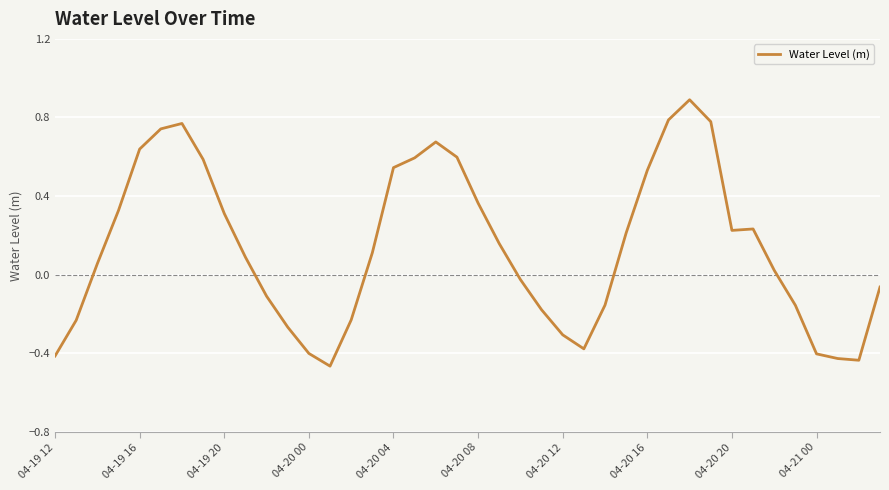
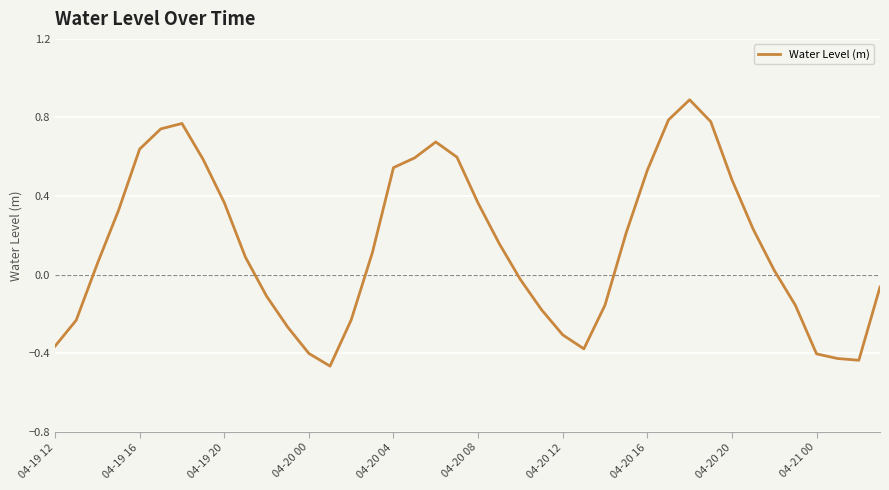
04-19 12: -0.41 -> -0.36
04-19 20: 0.31 -> 0.37
04-20 20: 0.23 -> 0.48
